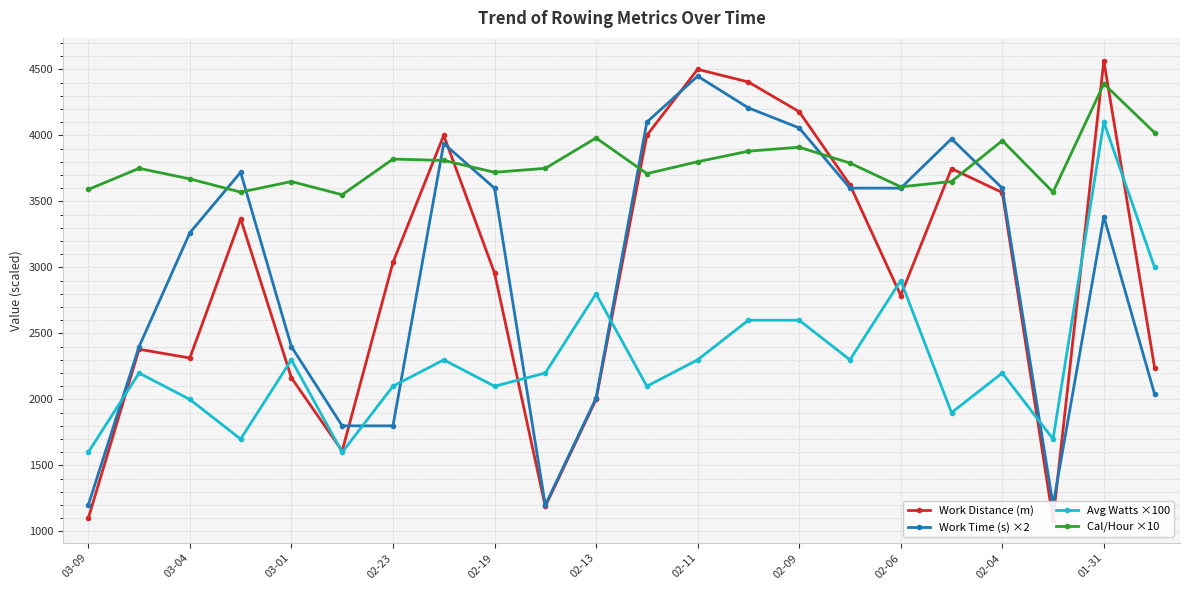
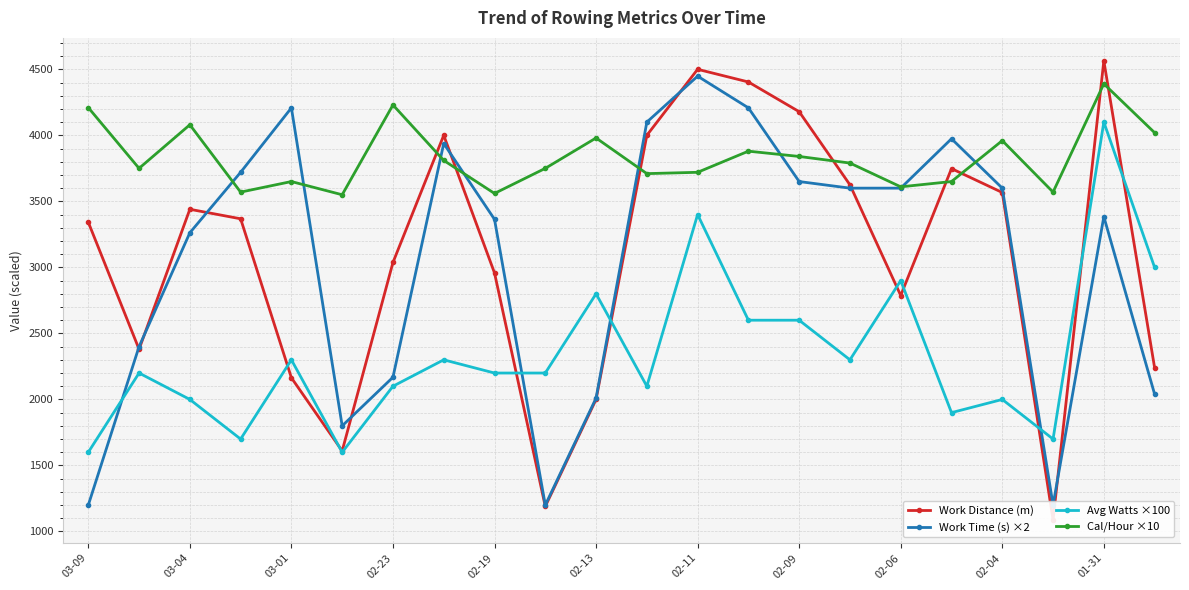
Work Distance (m), 03-09: 1100 -> 3340
Cal/Hour ×10, 03-09: 3590 -> 4210
Work Distance (m), 03-04: 2310 -> 3440
Cal/Hour ×10, 03-04: 3670 -> 4080
Work Time (s) ×2, 03-01: 2400 -> 4210
Work Time (s) ×2, 02-23: 1800 -> 2170
Cal/Hour ×10, 02-23: 3820 -> 4230
Work Time (s) ×2, 02-19: 3600 -> 3360
Avg Watts ×100, 02-19: 2100 -> 2200
Cal/Hour ×10, 02-19: 3720 -> 3560
Avg Watts ×100, 02-11: 2300 -> 3400
Cal/Hour ×10, 02-11: 3800 -> 3720
Work Time (s) ×2, 02-09: 4060 -> 3650
Cal/Hour ×10, 02-09: 3910 -> 3840
Avg Watts ×100, 02-04: 2200 -> 2000
